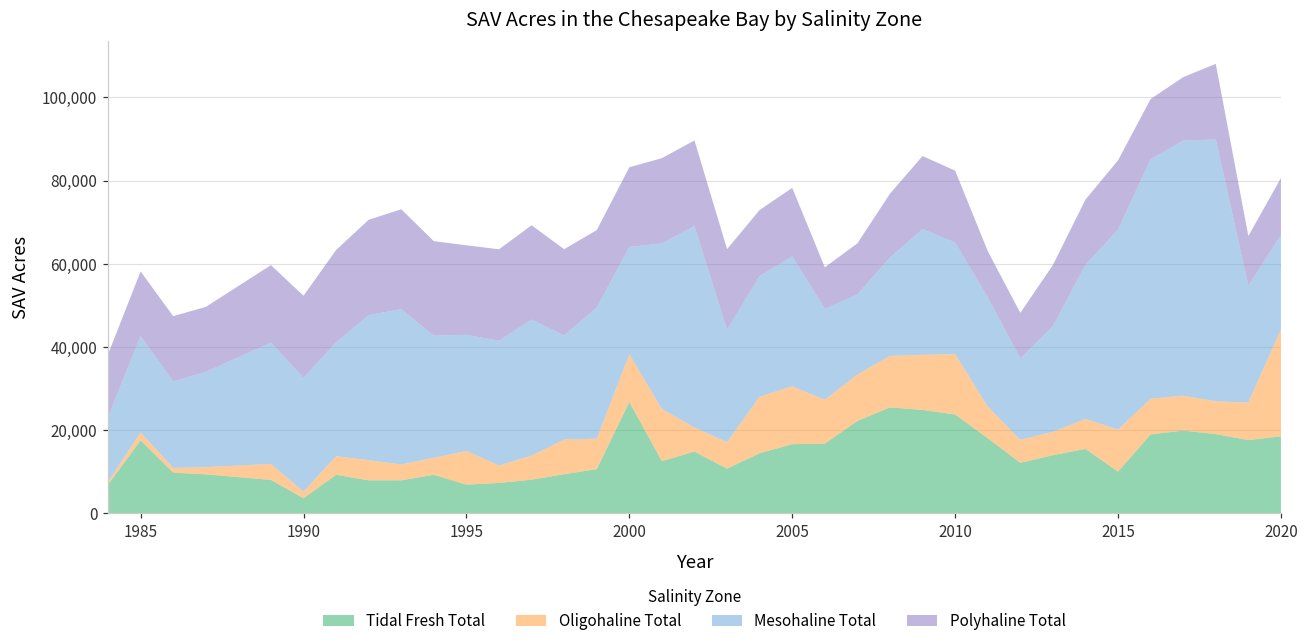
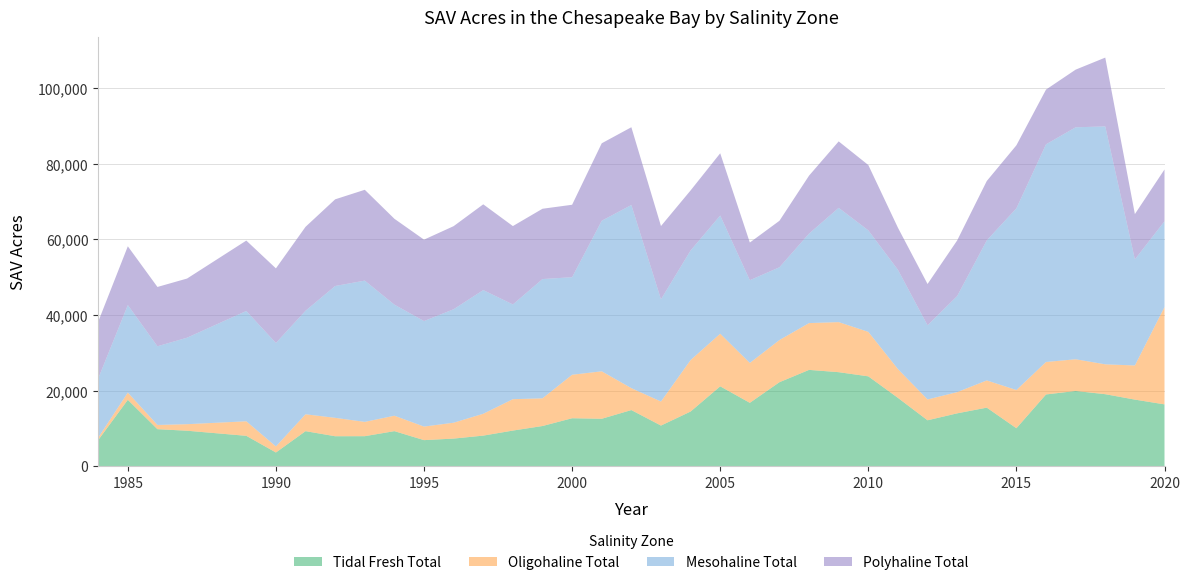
Oligohaline Total, 1995: 8,000 -> 4,000
Tidal Fresh Total, 2000: 27,000 -> 13,000
Tidal Fresh Total, 2005: 17,000 -> 21,000
Oligohaline Total, 2010: 15,000 -> 12,000
Tidal Fresh Total, 2020: 19,000 -> 16,000
